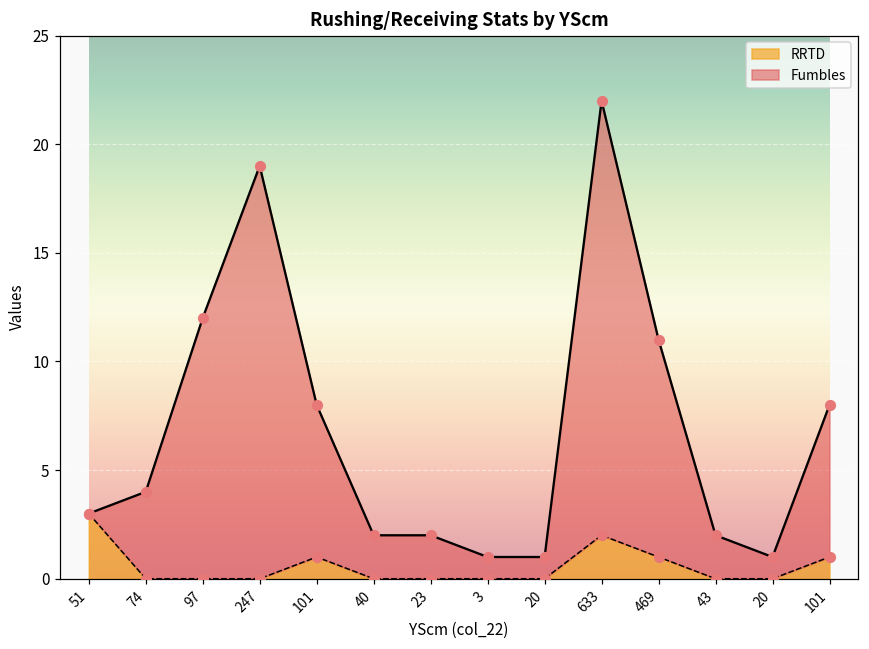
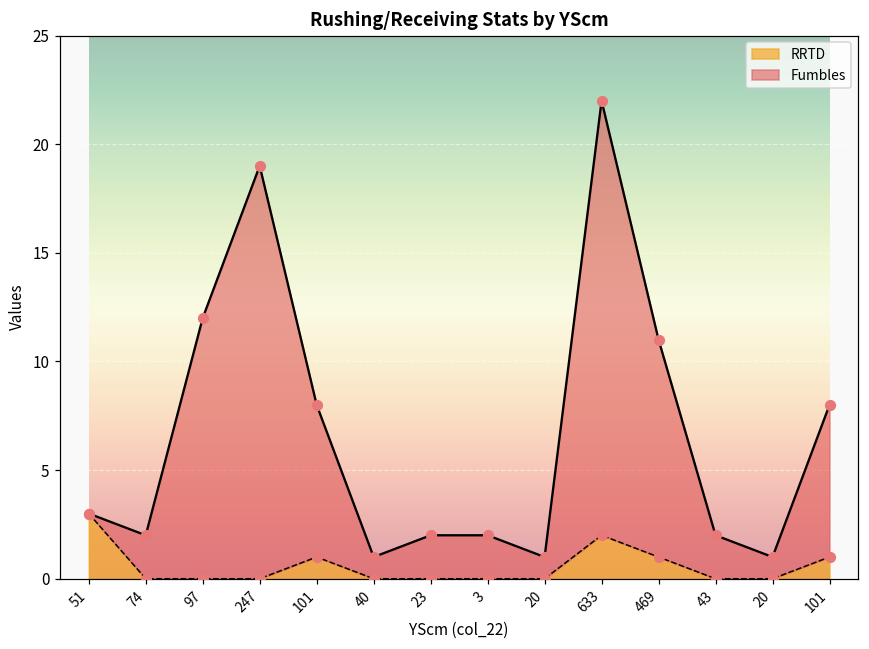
Fumbles, 74: 4 -> 2
Fumbles, 40: 2 -> 1
Fumbles, 3: 1 -> 2
